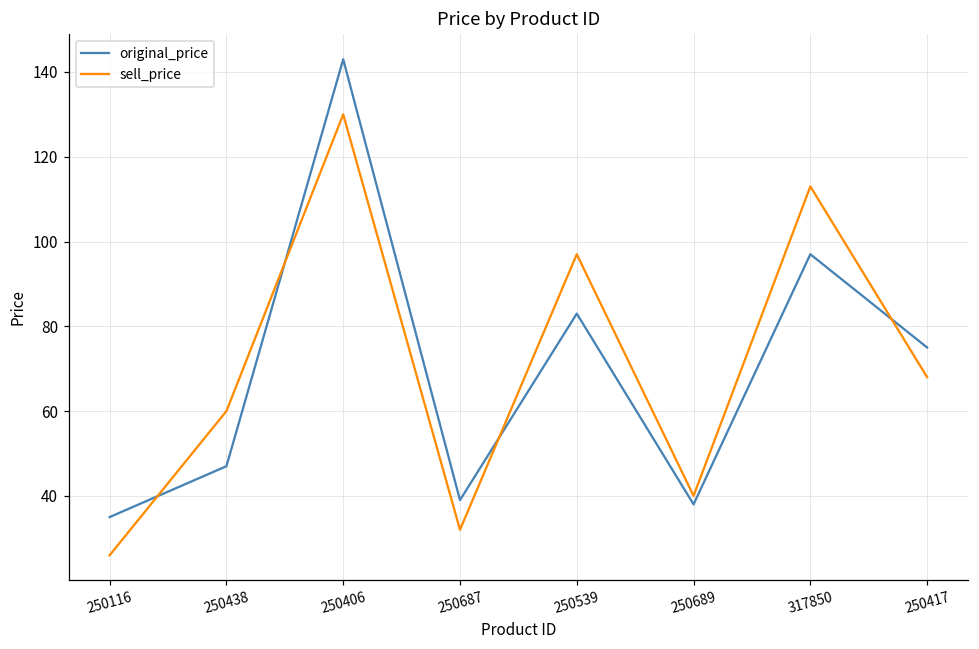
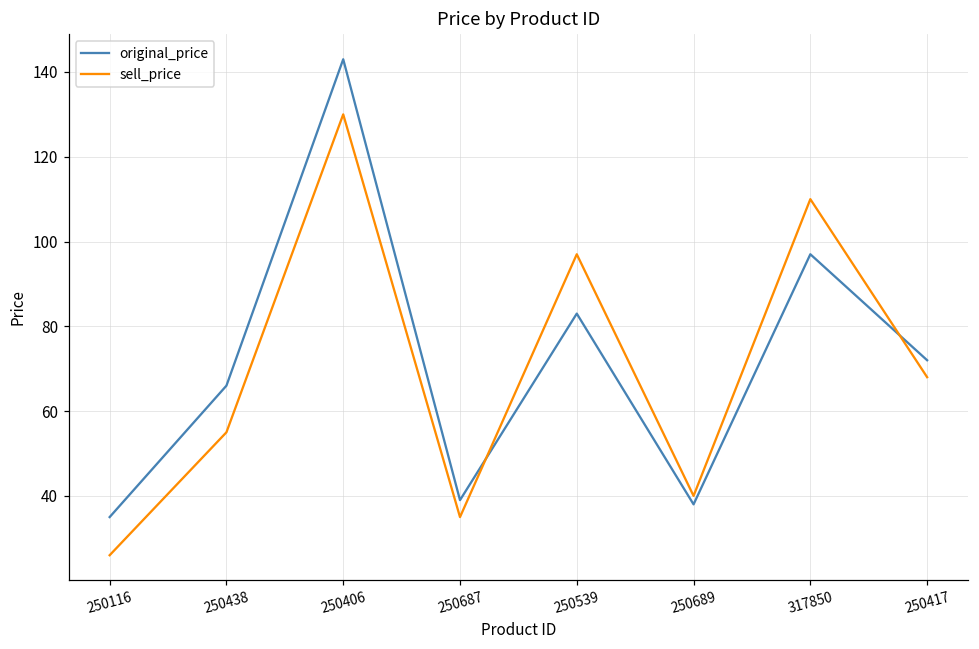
original_price, 250438: 47 -> 66
sell_price, 250438: 60 -> 55
sell_price, 250687: 32 -> 35
sell_price, 317850: 113 -> 110
original_price, 250417: 75 -> 72
